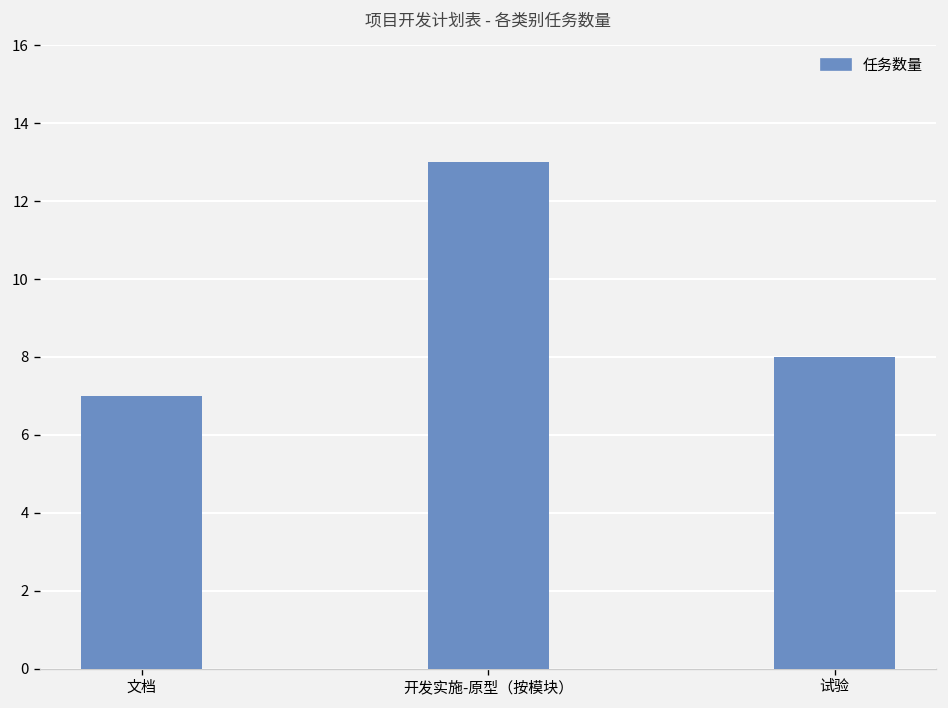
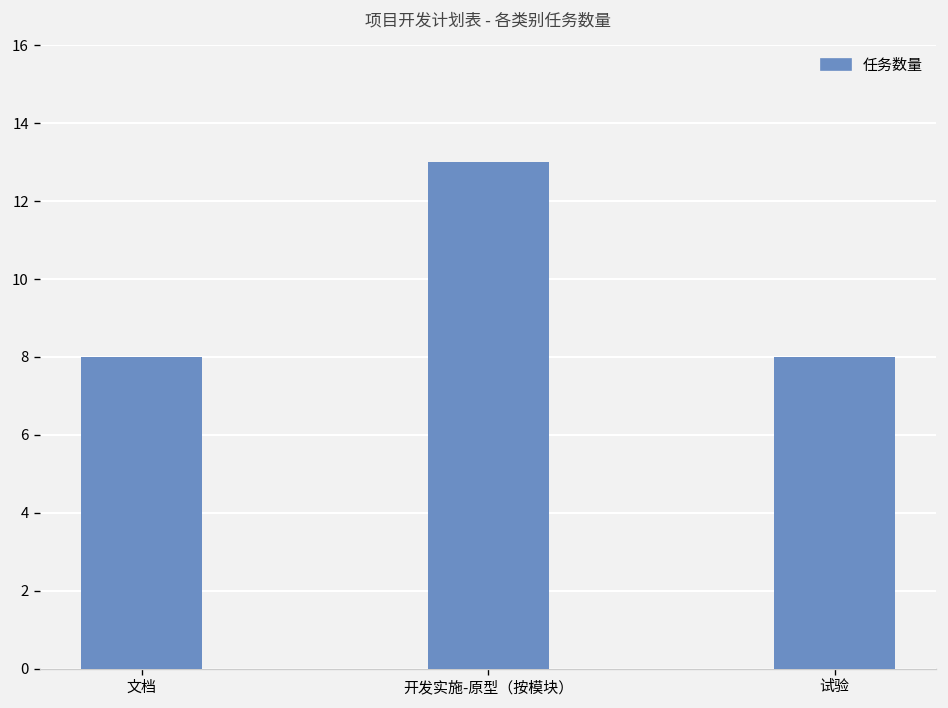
文档: 7 -> 8
